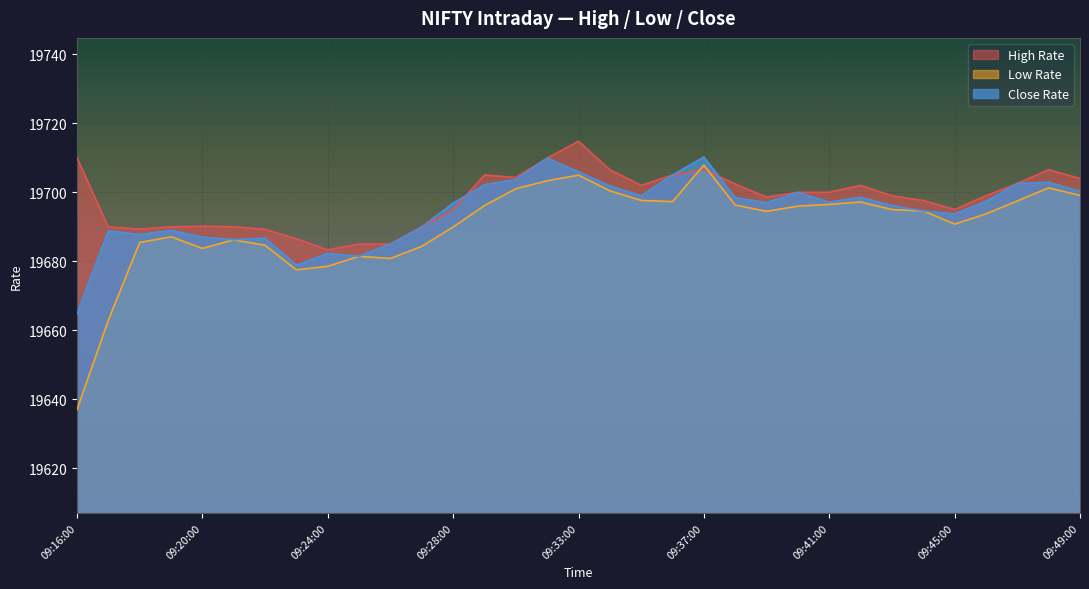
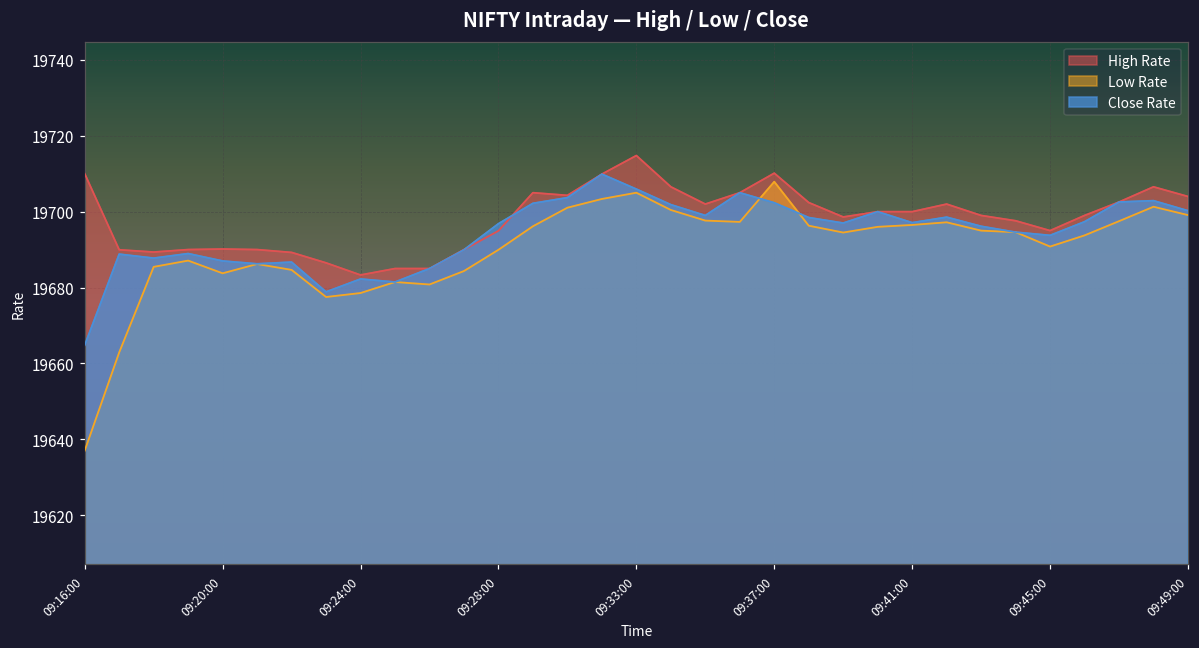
High Rate, 09:37:00: 19707 -> 19710
Close Rate, 09:37:00: 19710 -> 19702
